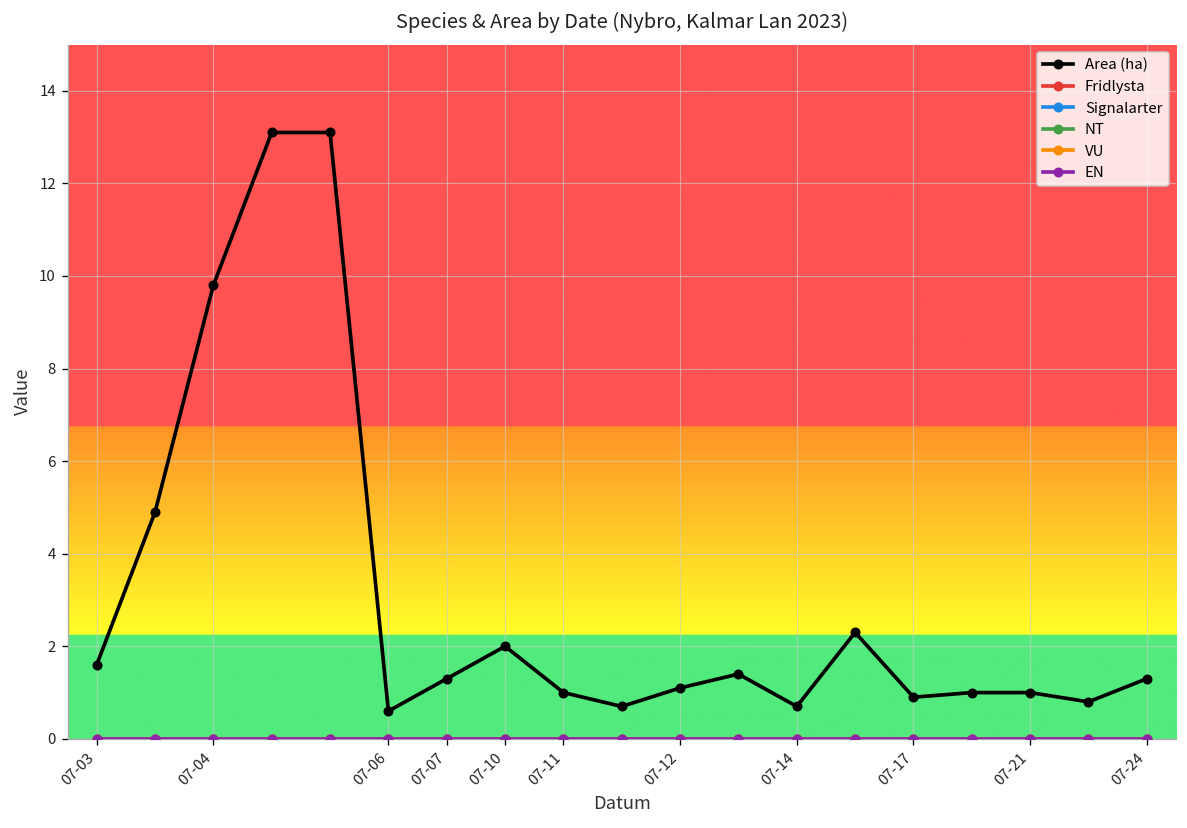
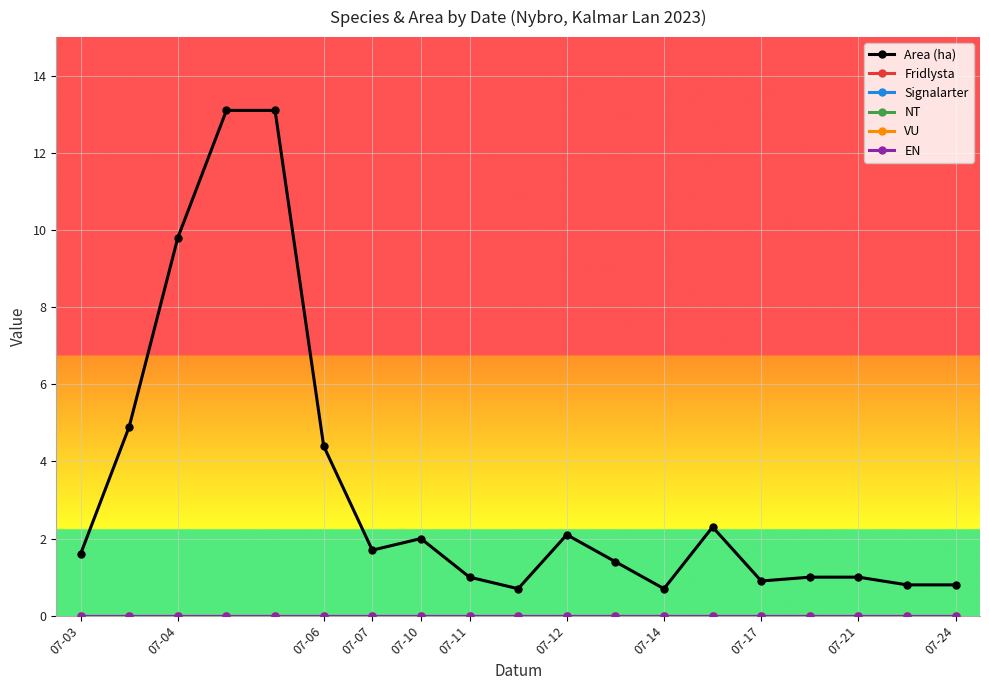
Area (ha), 07-06: 0.6 -> 4.4
Area (ha), 07-07: 1.3 -> 1.7
Area (ha), 07-12: 1.1 -> 2.1
Area (ha), 07-24: 1.3 -> 0.8
